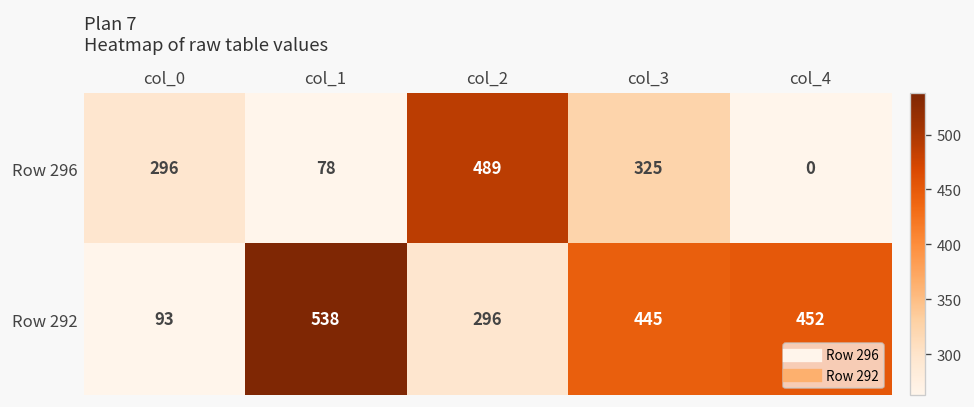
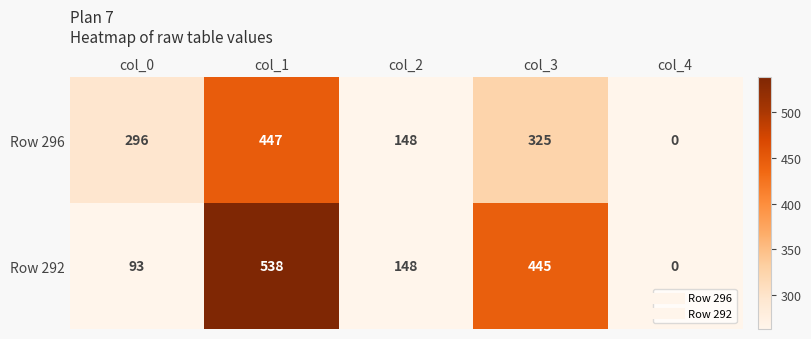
Row 296, col_1: 78 -> 447
Row 296, col_2: 489 -> 148
Row 292, col_2: 296 -> 148
Row 292, col_4: 452 -> 0
